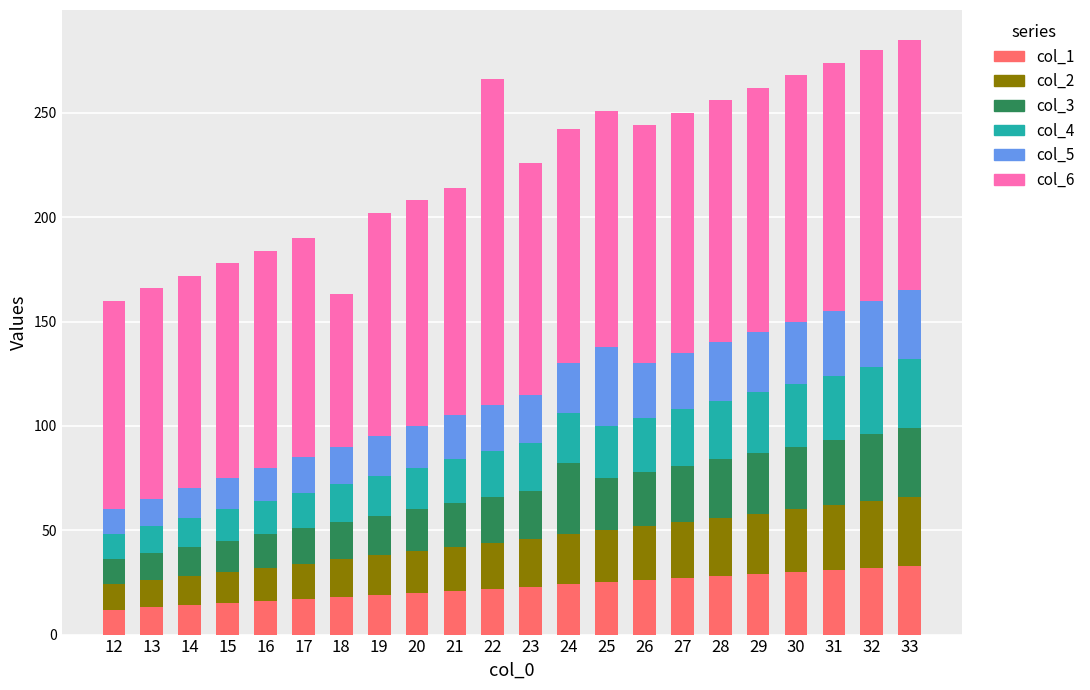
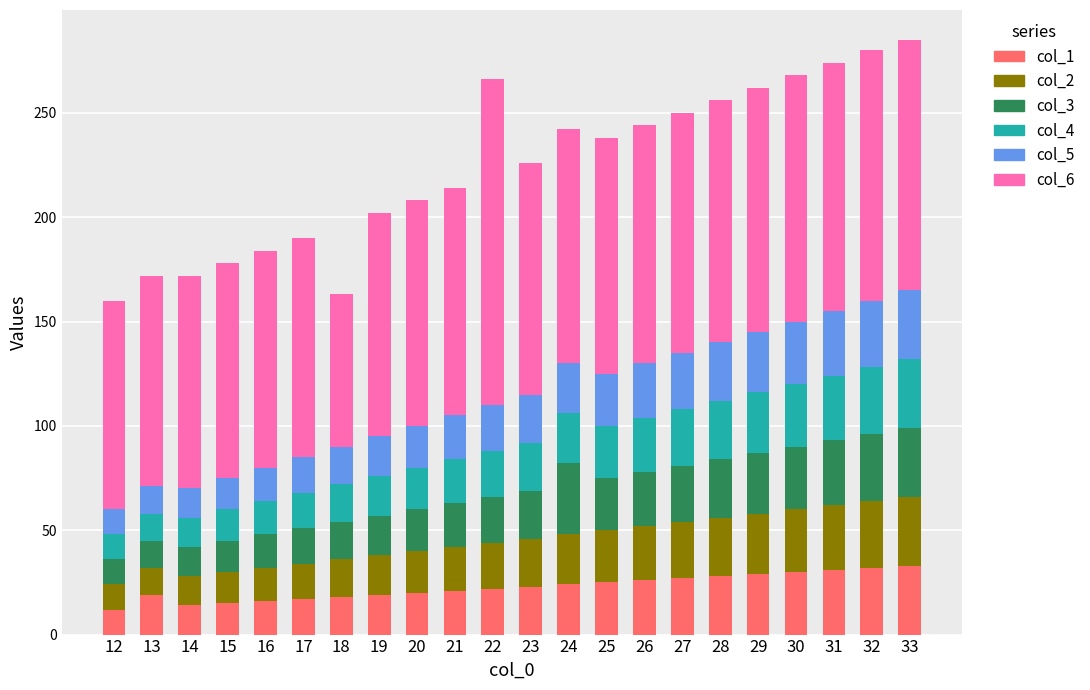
col_1, 13: 13 -> 19
col_5, 25: 38 -> 25
